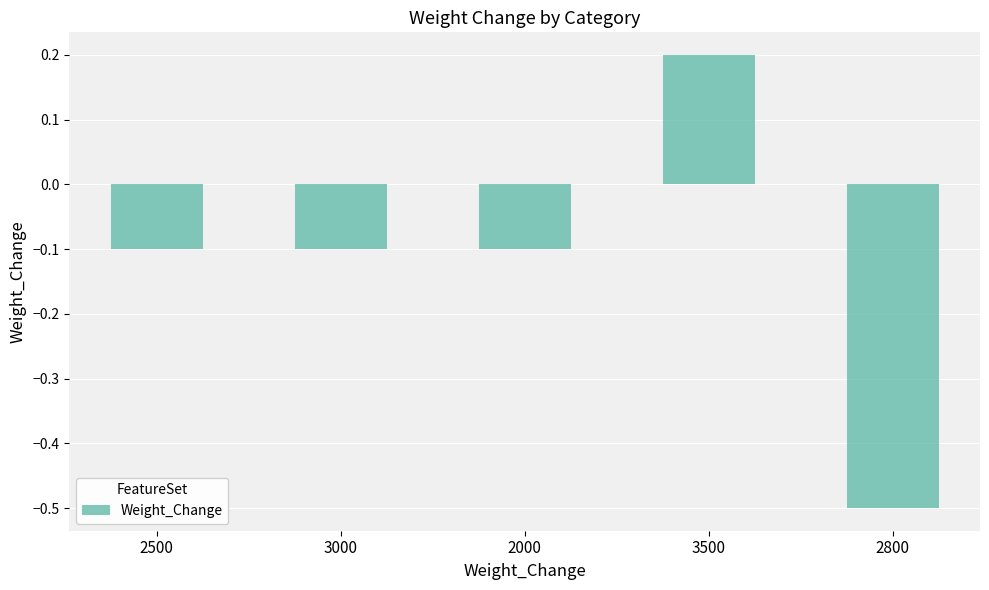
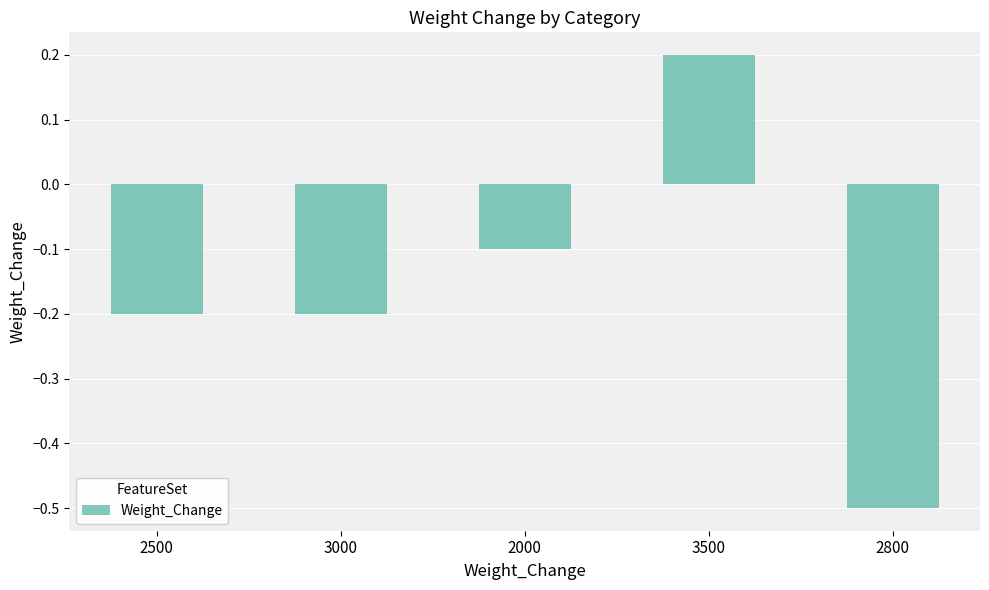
2500: -0.1 -> -0.2
3000: -0.1 -> -0.2
